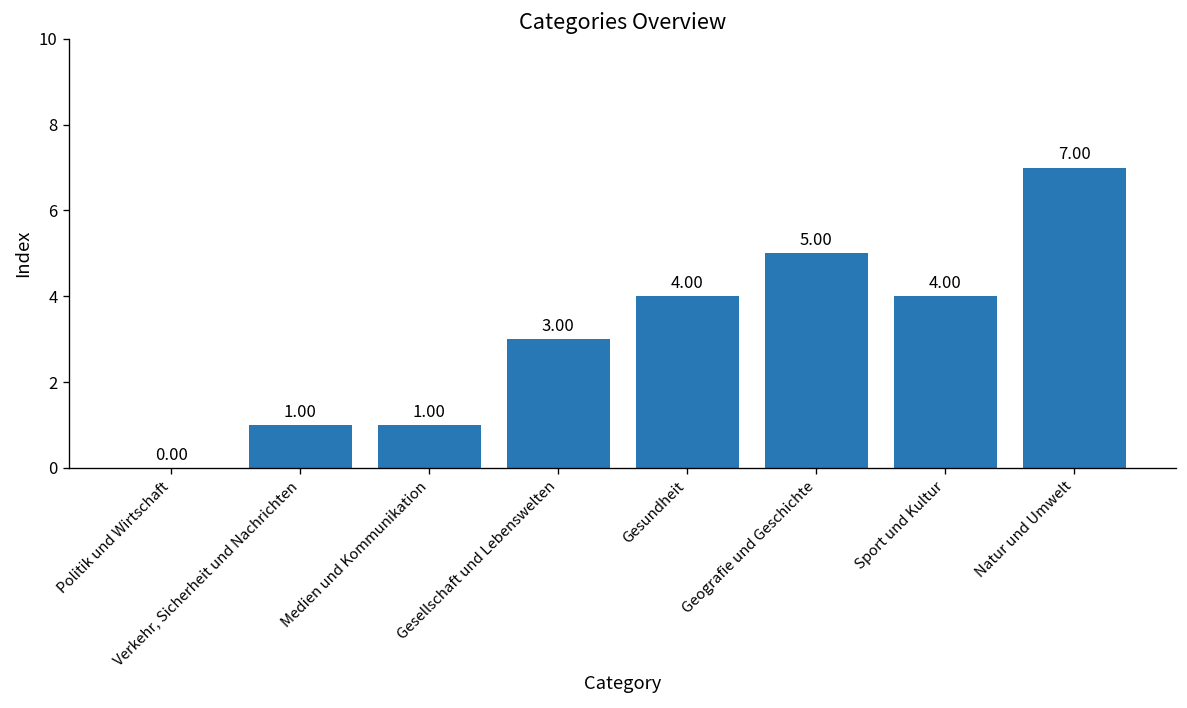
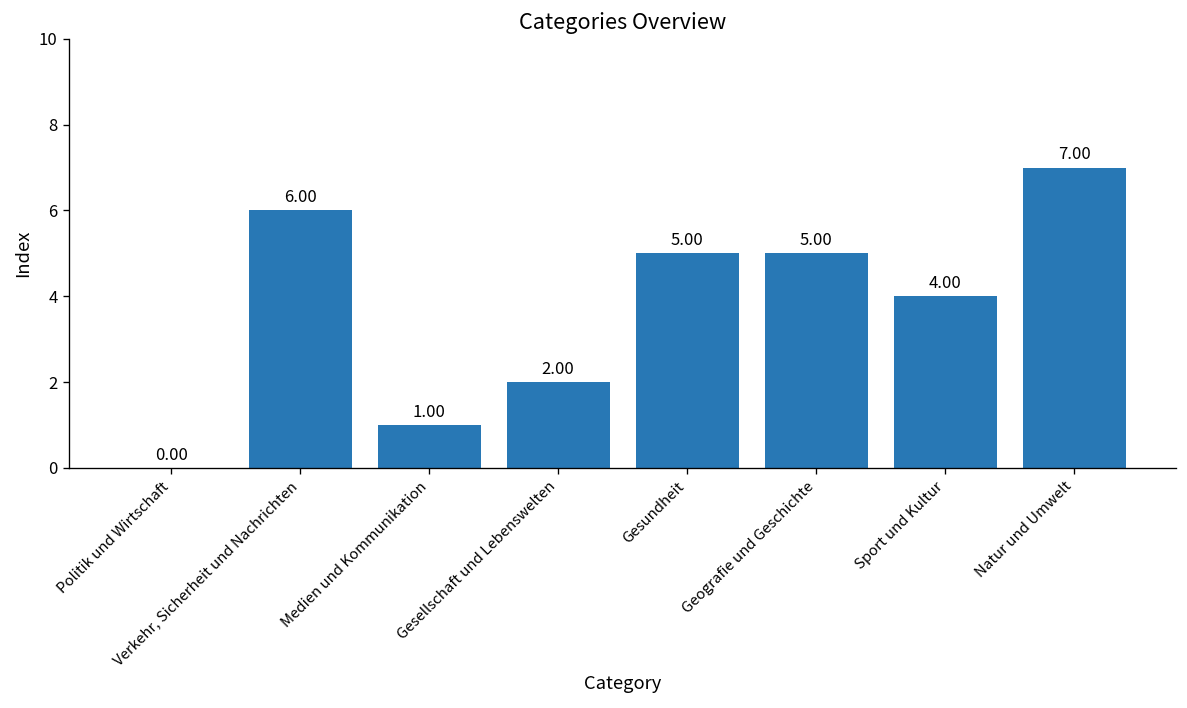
Verkehr, Sicherheit und Nachrichten: 1.00 -> 6.00
Gesellschaft und Lebenswelten: 3.00 -> 2.00
Gesundheit: 4.00 -> 5.00
